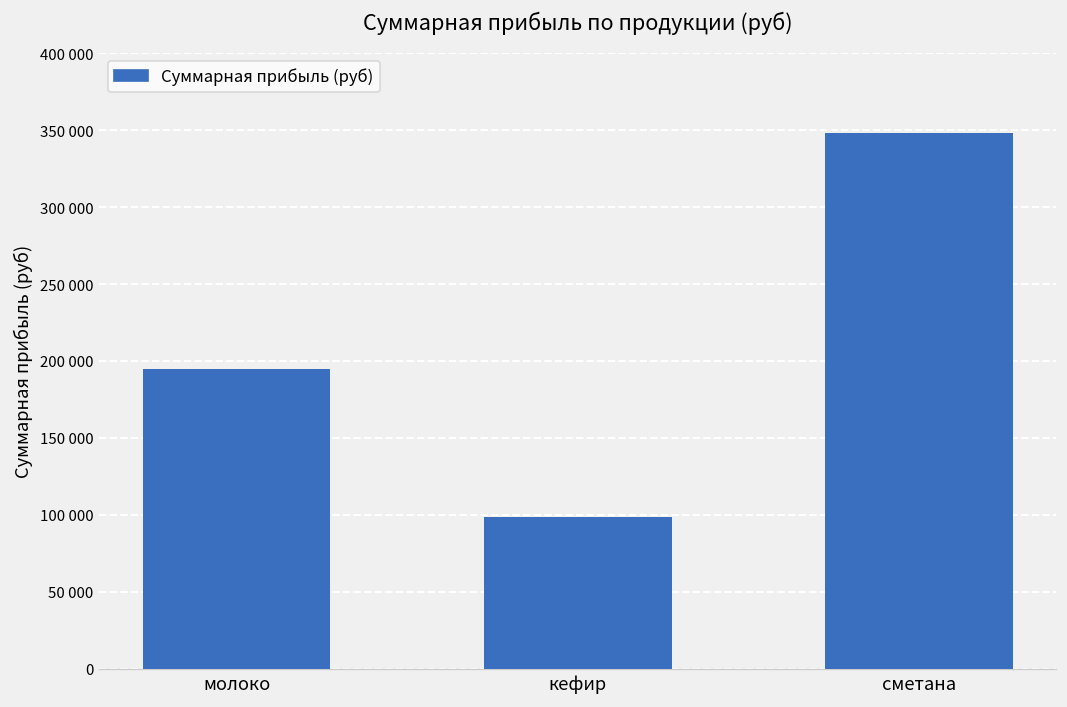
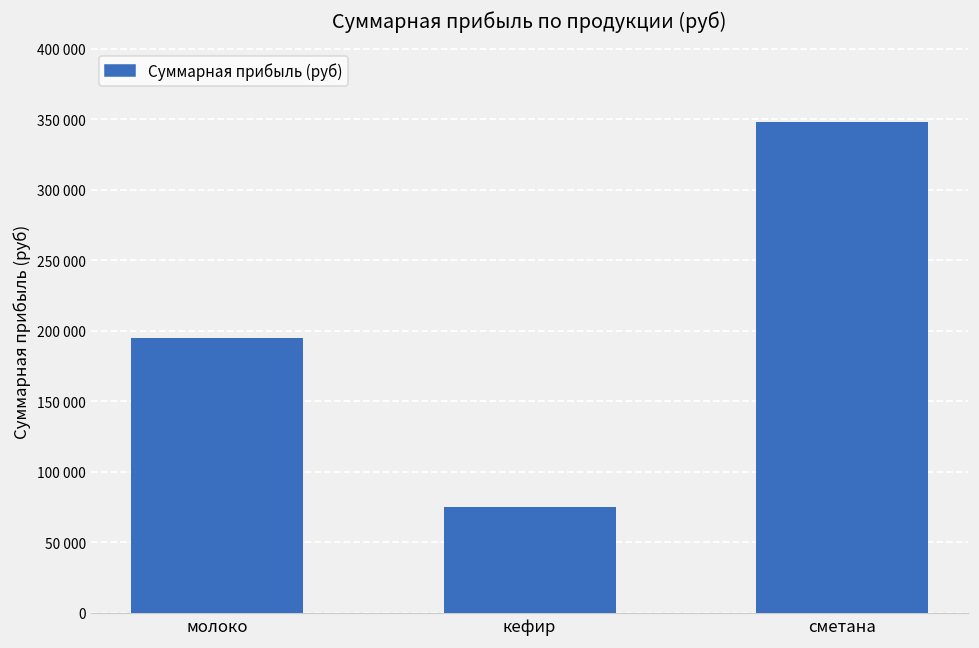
кефир: 99000 -> 75000
